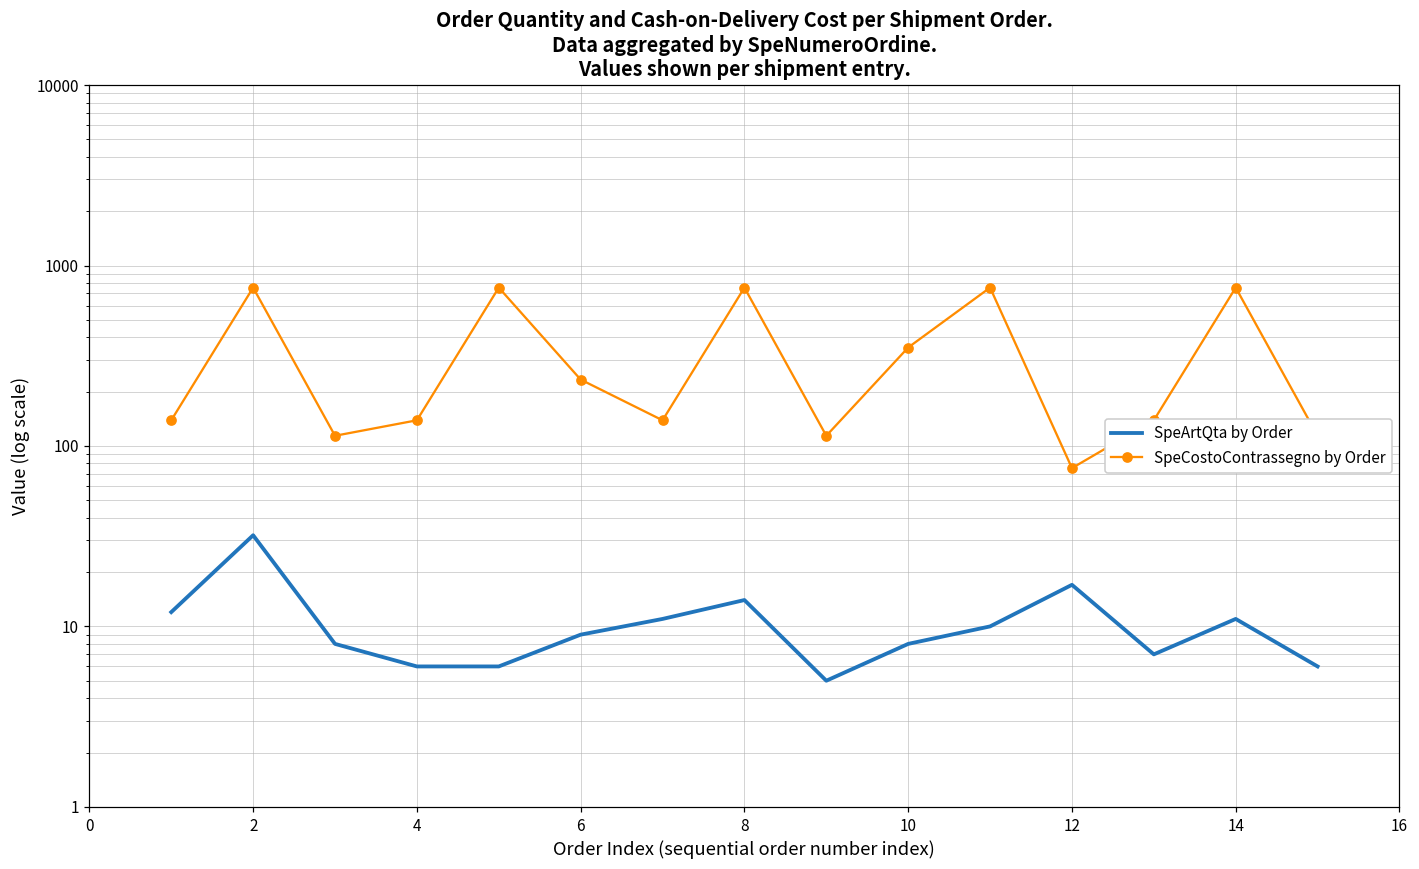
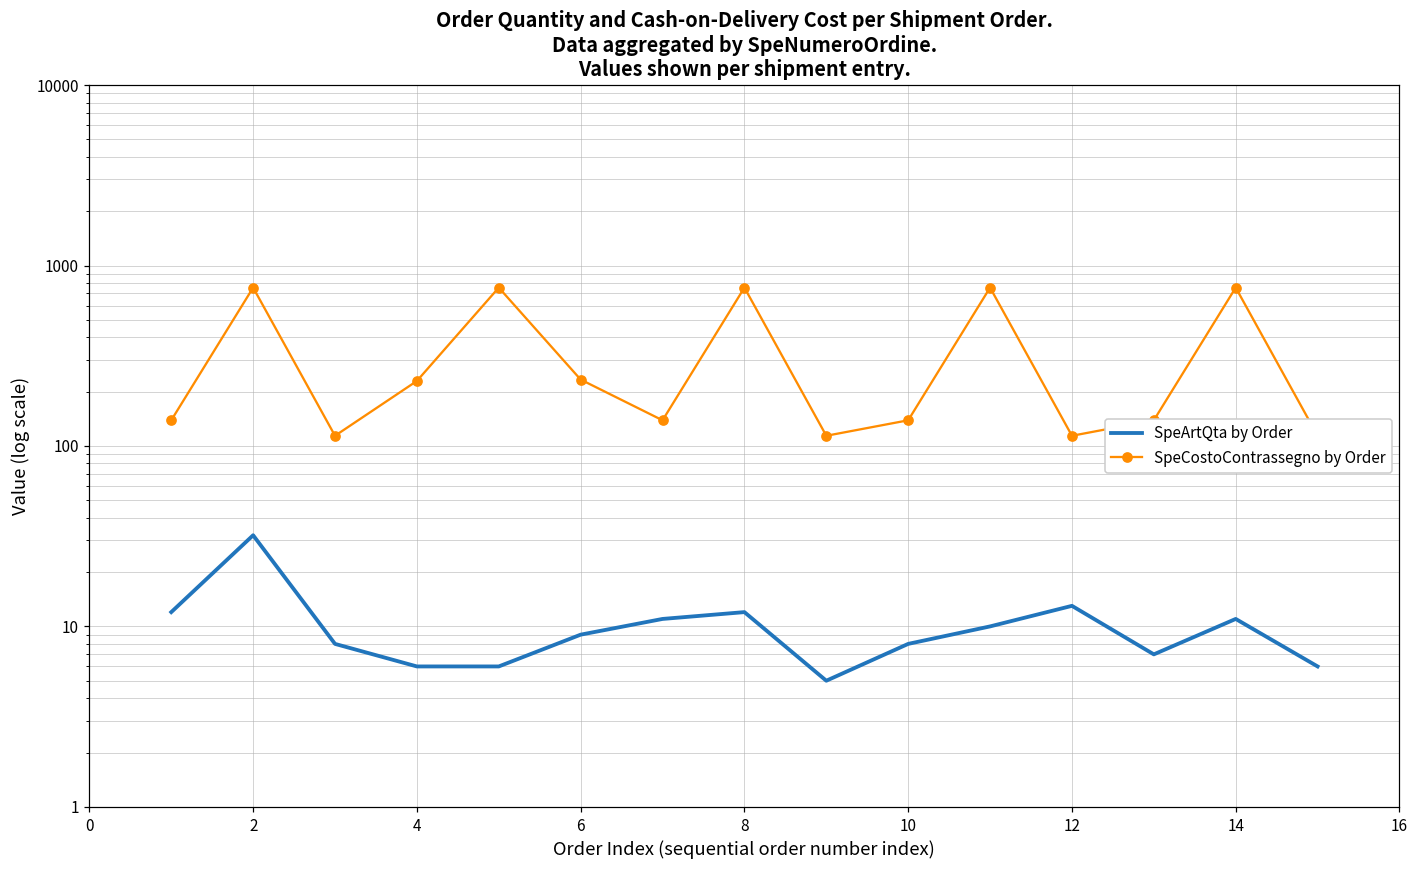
SpeCostoContrassegno by Order, 4: 140 -> 230
SpeArtQta by Order, 8: 14 -> 12
SpeCostoContrassegno by Order, 10: 350 -> 140
SpeArtQta by Order, 12: 17 -> 13
SpeCostoContrassegno by Order, 12: 80 -> 110
